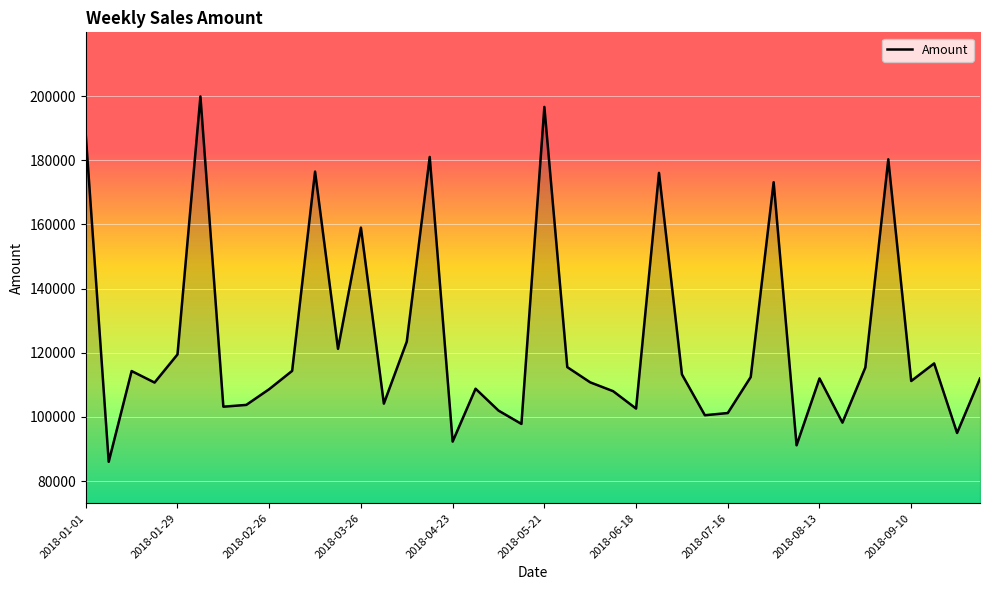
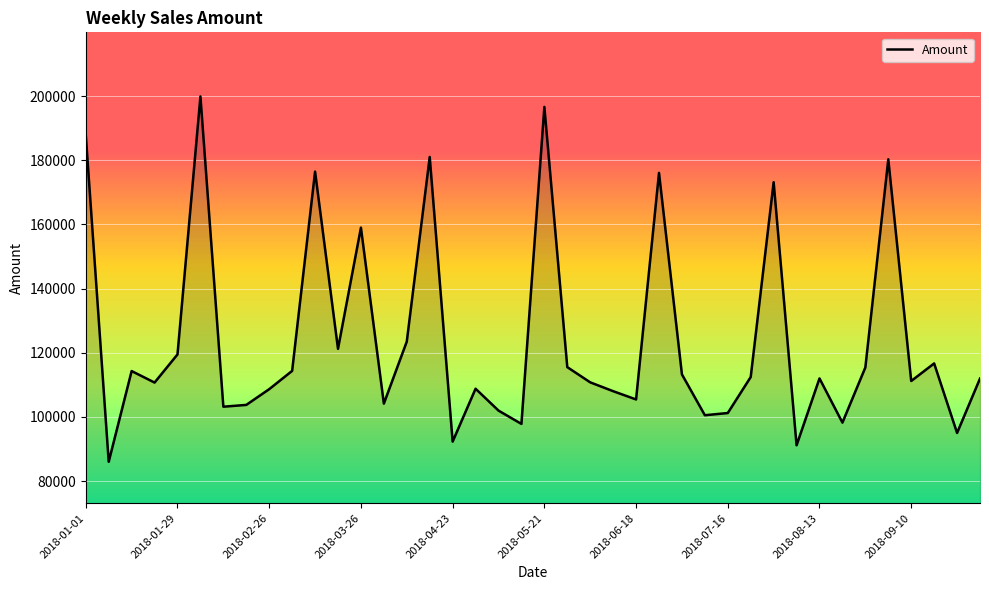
2018-06-18: 103000 -> 105000
